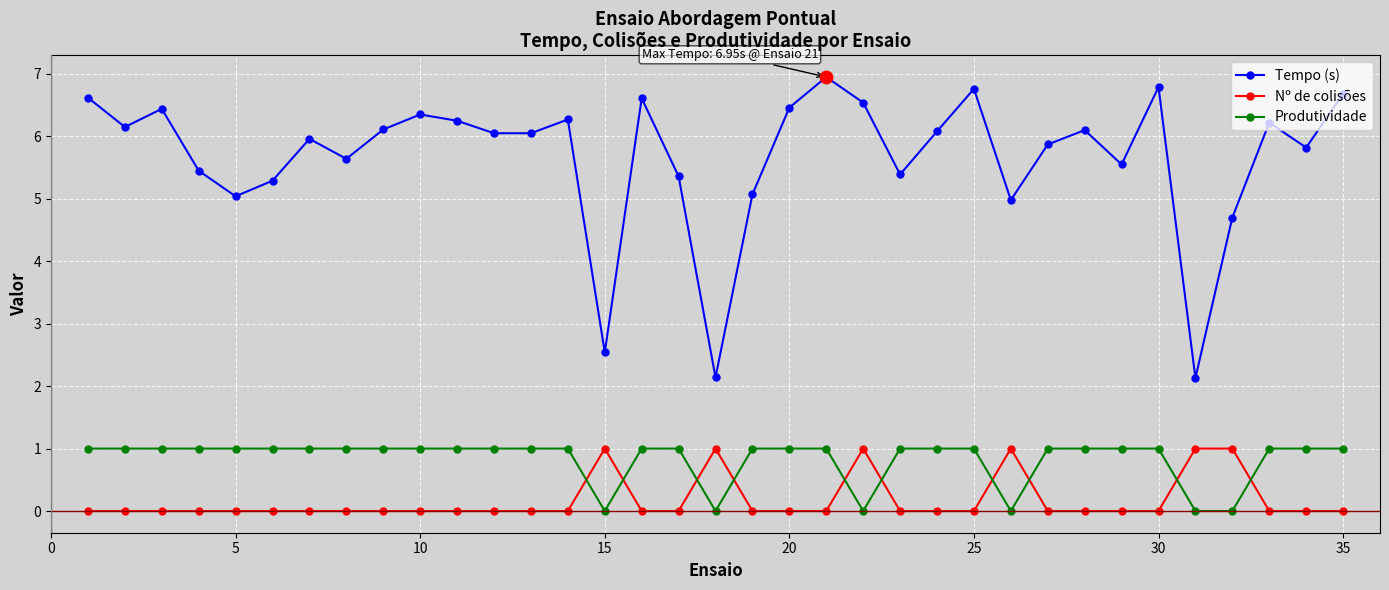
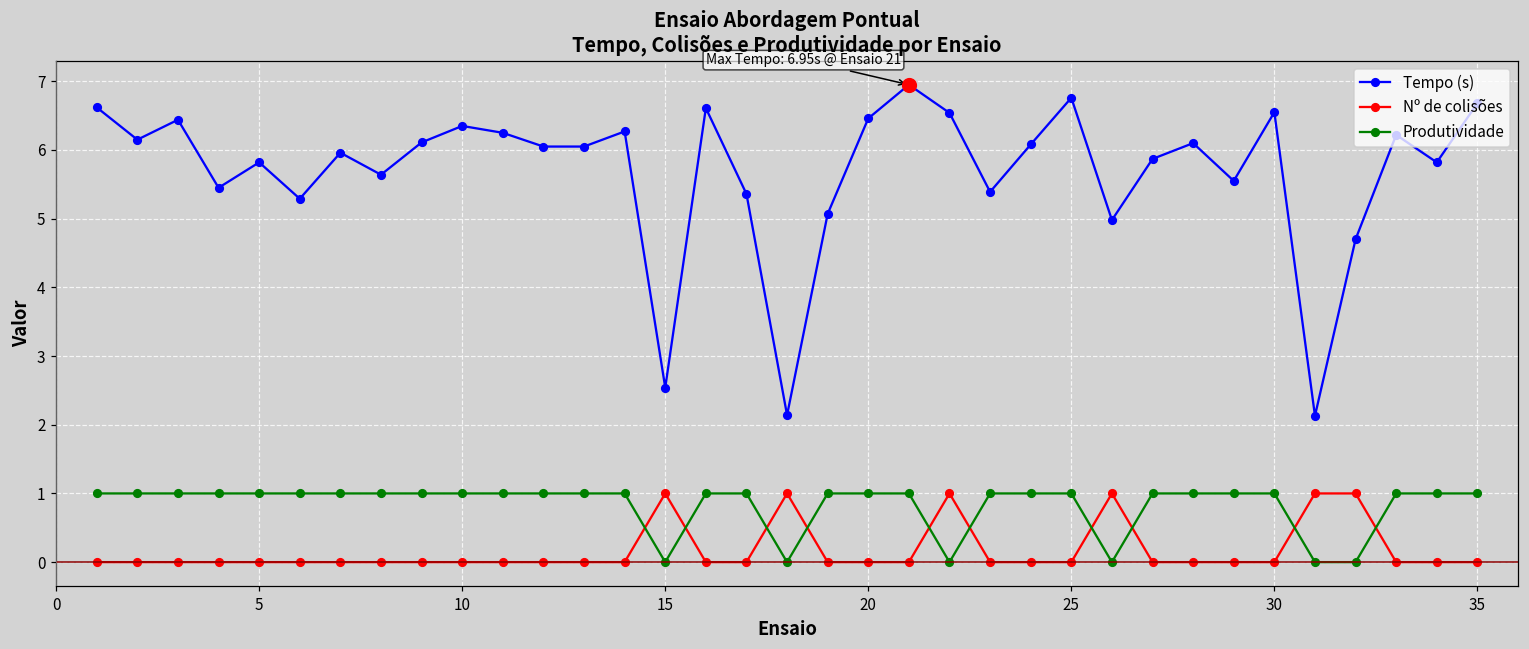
Tempo (s), 5: 5.0 -> 5.8
Tempo (s), 30: 6.8 -> 6.6
